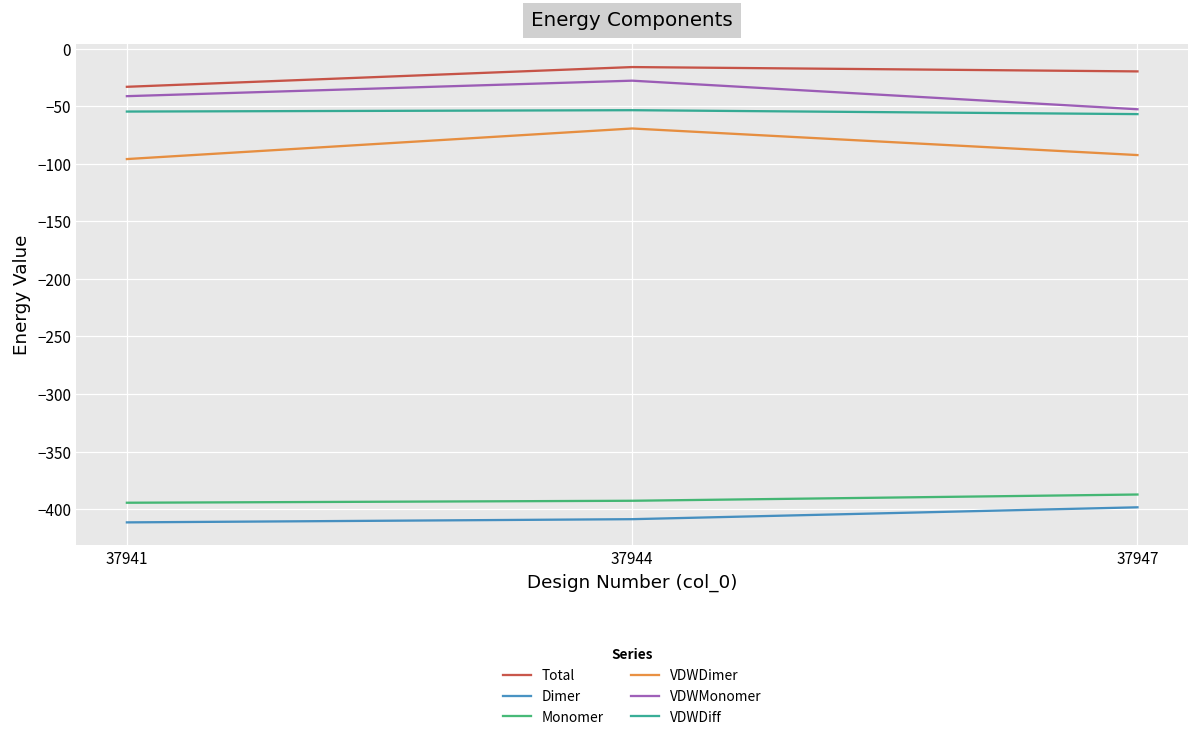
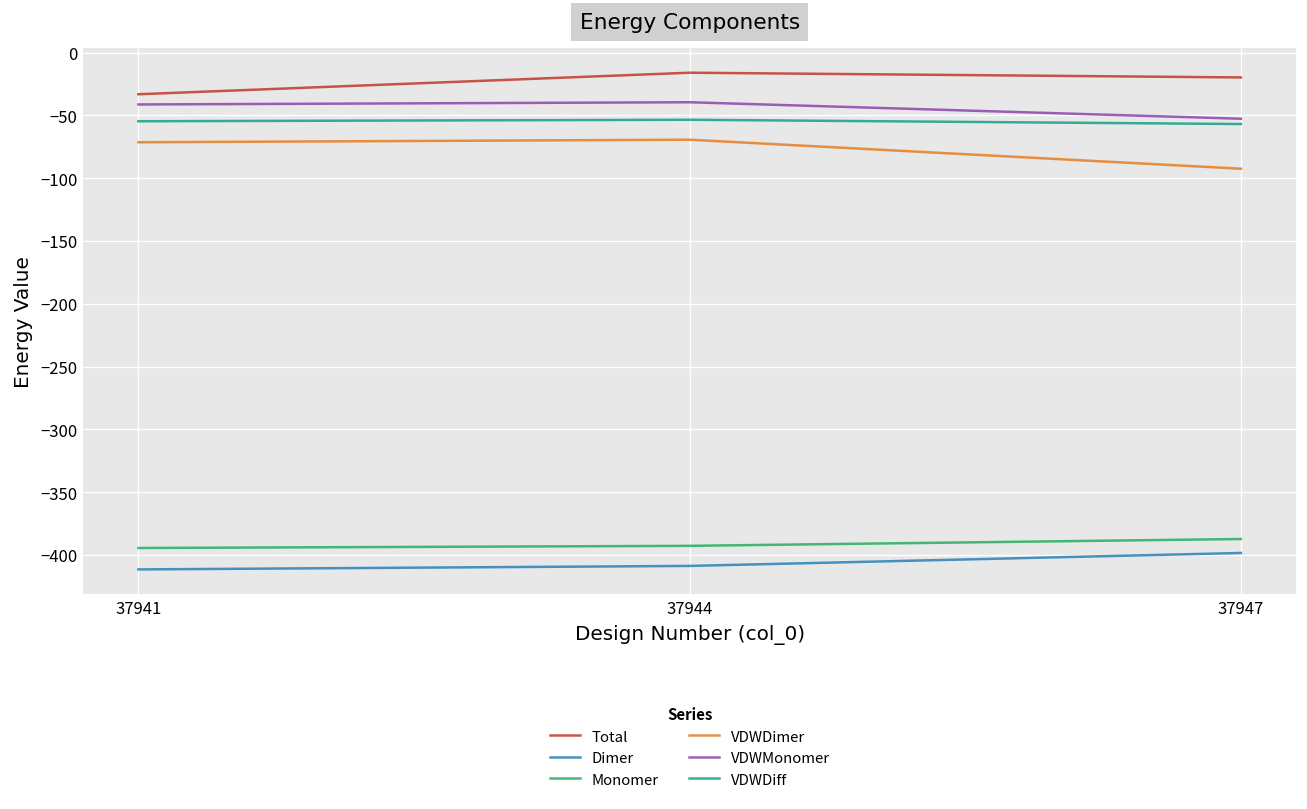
VDWDimer, 37941: -96 -> -71
VDWMonomer, 37944: -28 -> -40
